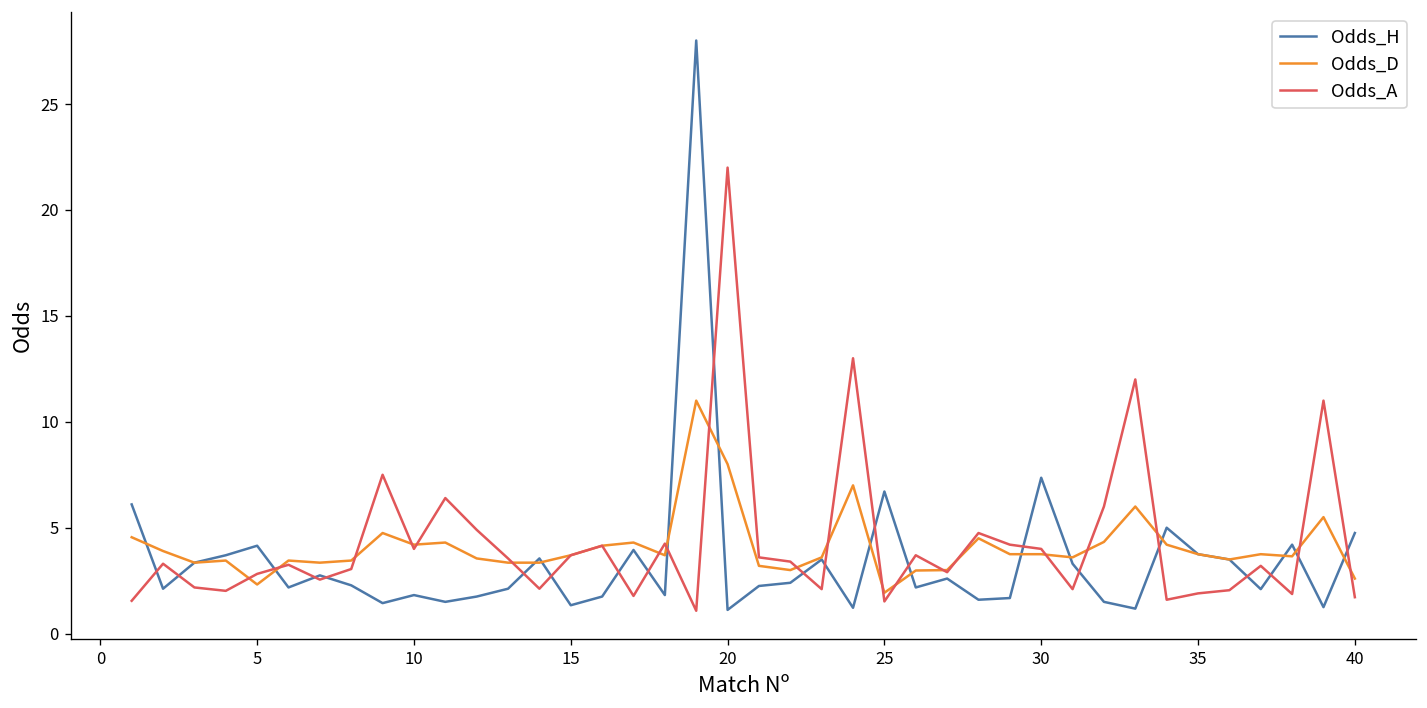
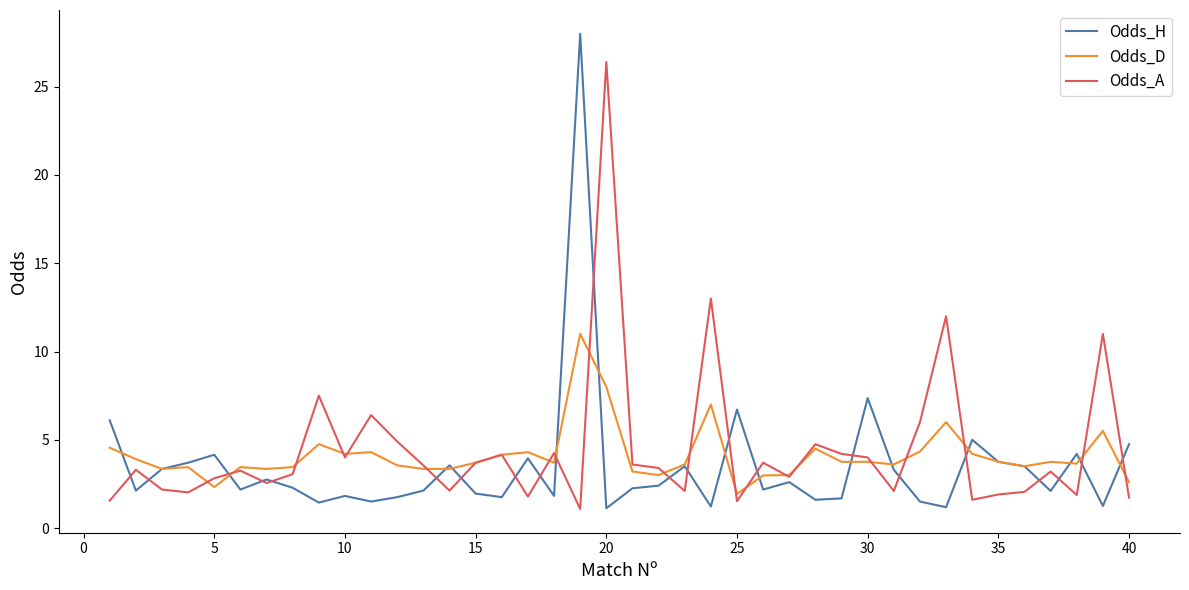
Odds_H, 15: 1.3 -> 2.0
Odds_A, 20: 22.0 -> 26.4
